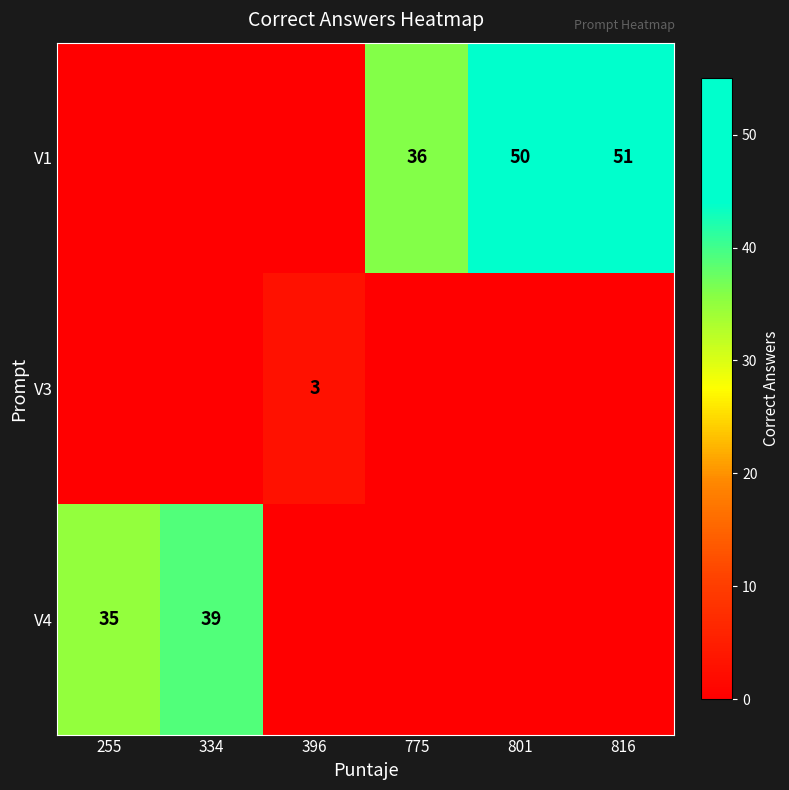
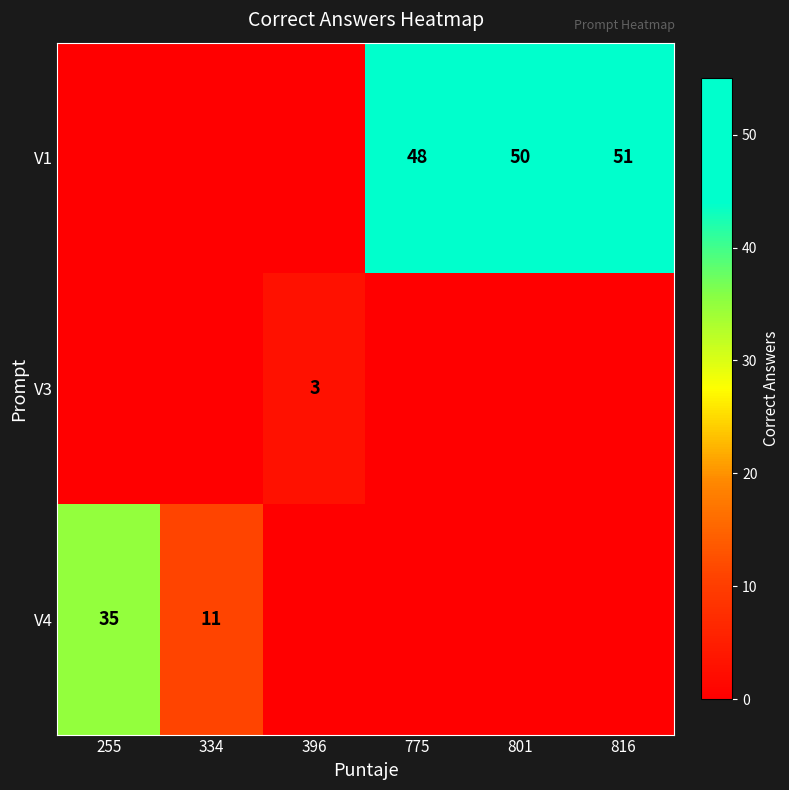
V1, 775: 36 -> 48
V4, 334: 39 -> 11
